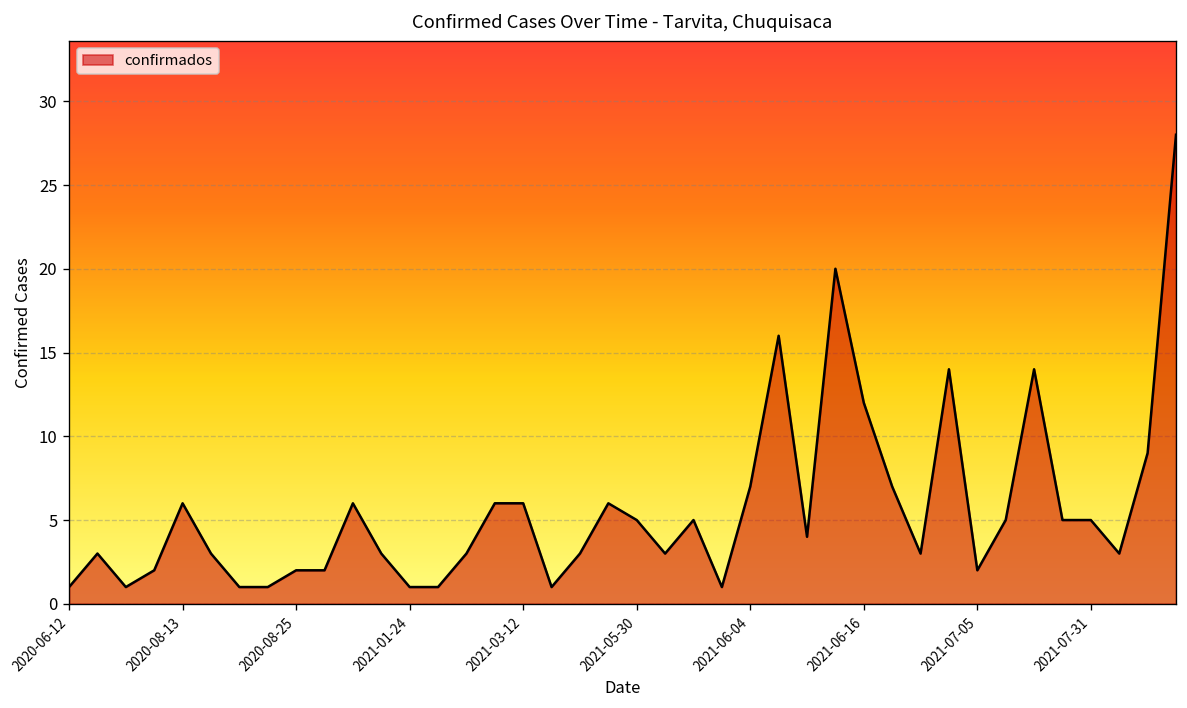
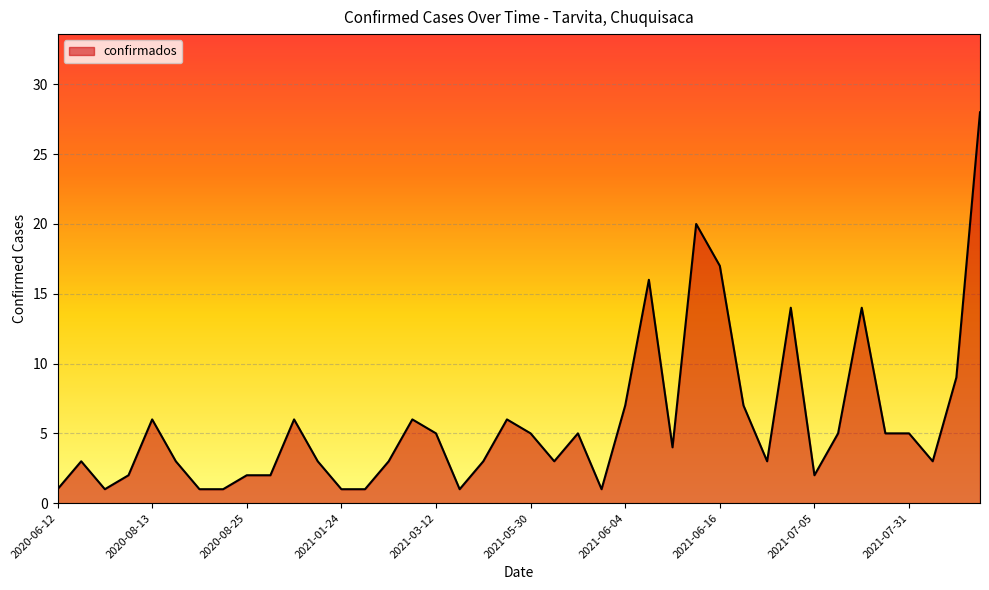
2021-03-12: 6 -> 5
2021-06-16: 12 -> 17
